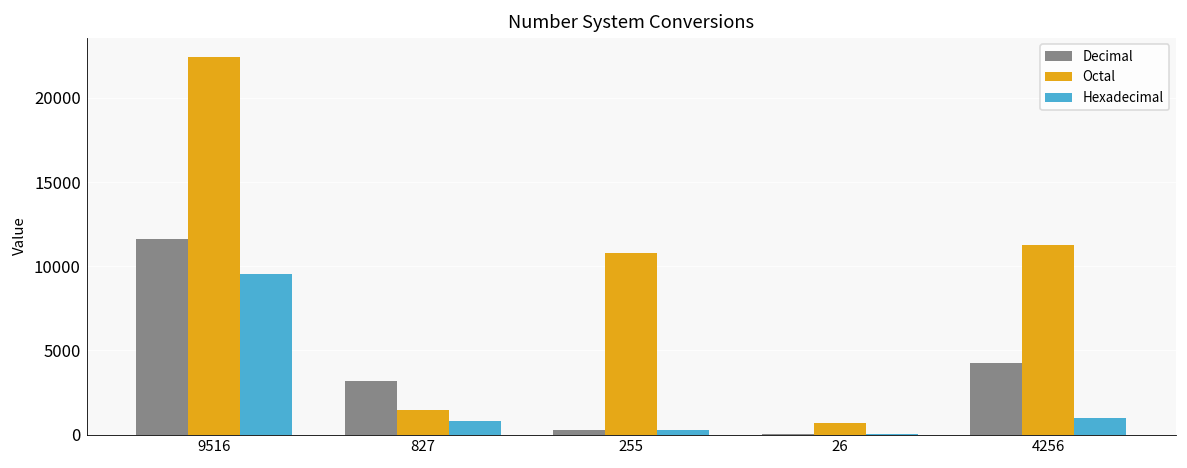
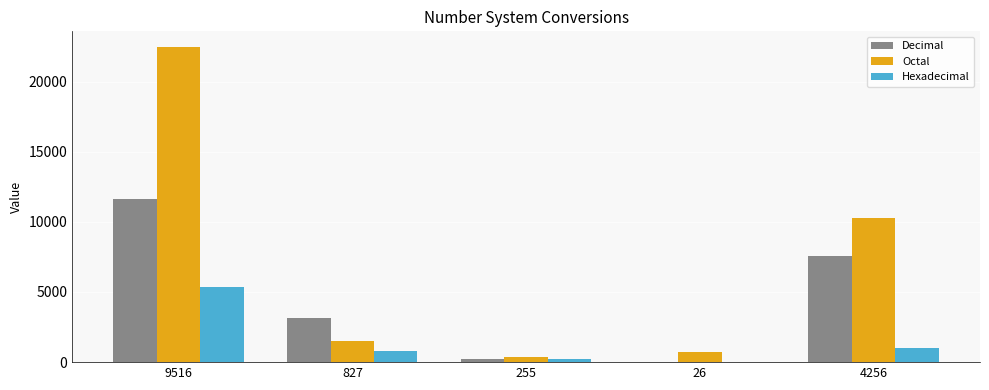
Hexadecimal, 9516: 9500 -> 5300
Octal, 255: 10800 -> 400
Decimal, 4256: 4300 -> 7600
Octal, 4256: 11300 -> 10200
